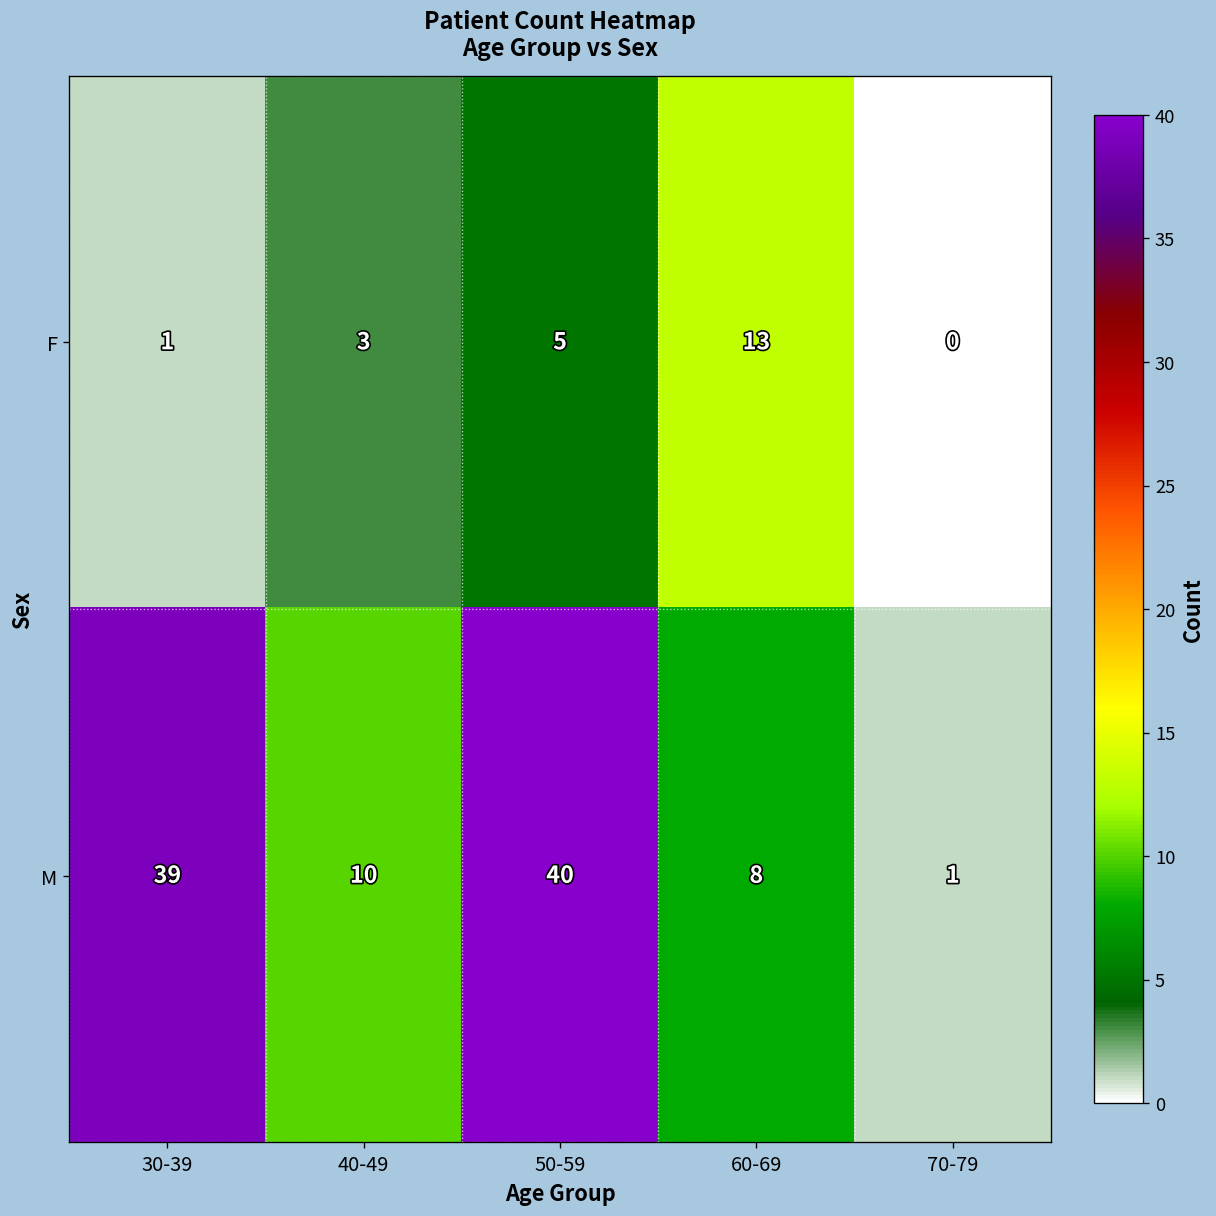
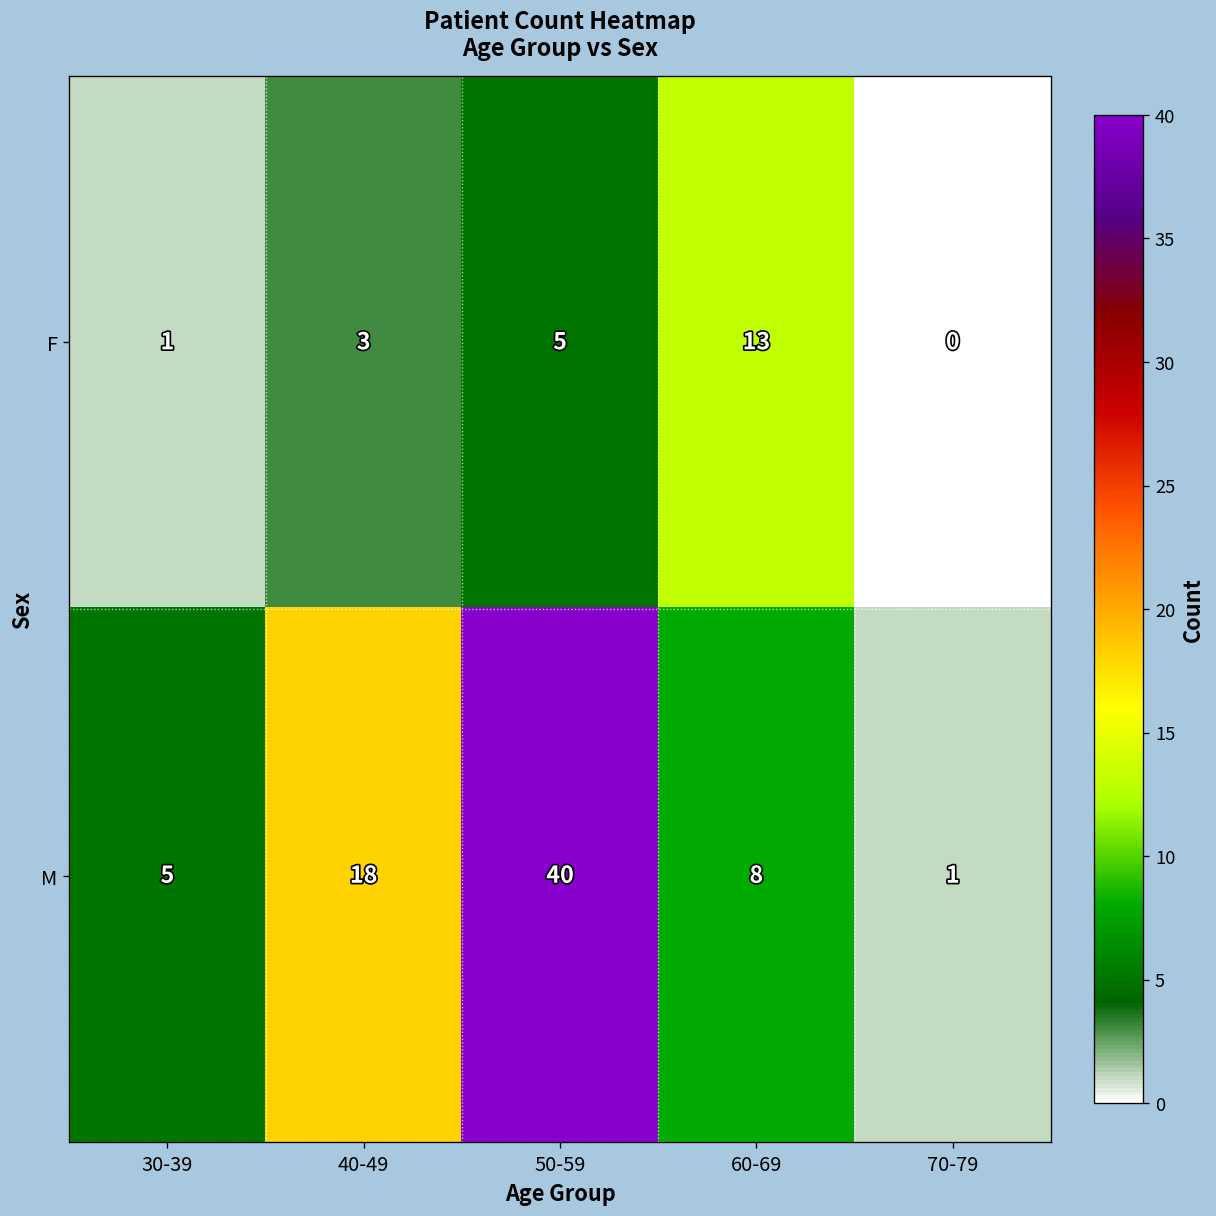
M, 30-39: 39 -> 5
M, 40-49: 10 -> 18
